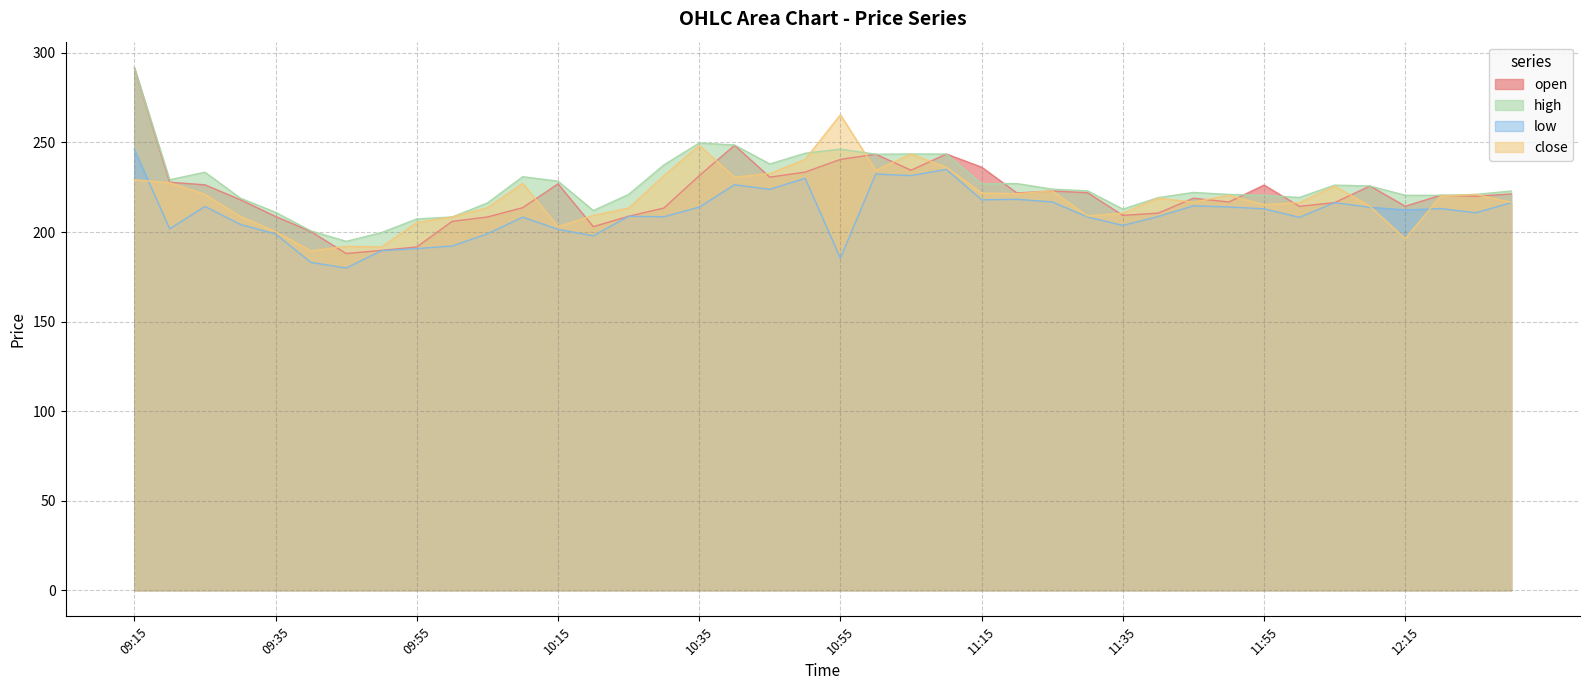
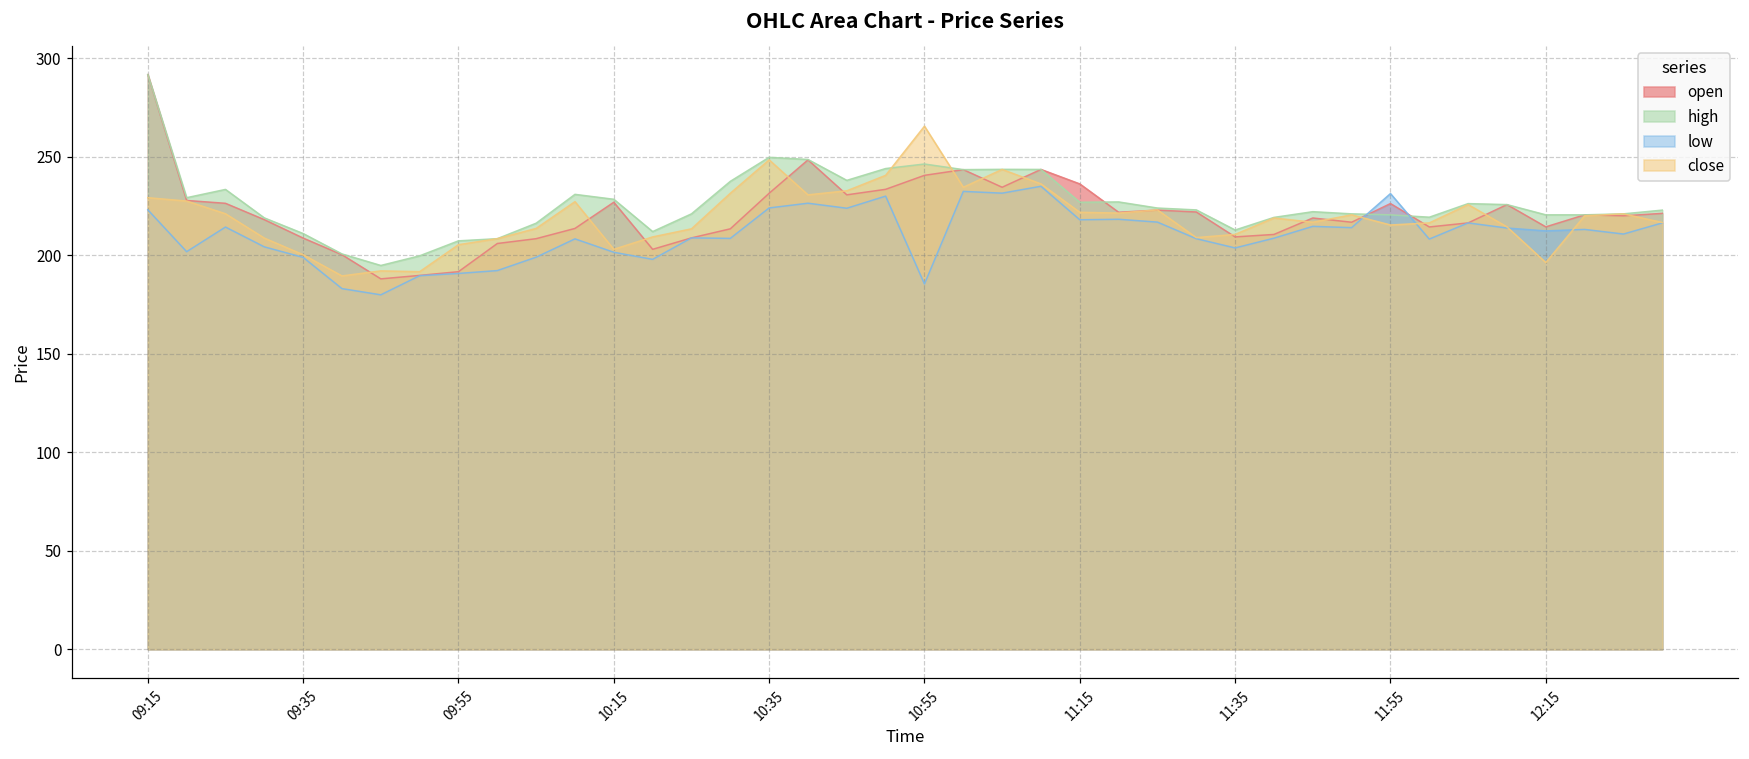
low, 09:15: 246 -> 223
low, 10:35: 214 -> 224
low, 11:55: 213 -> 231
